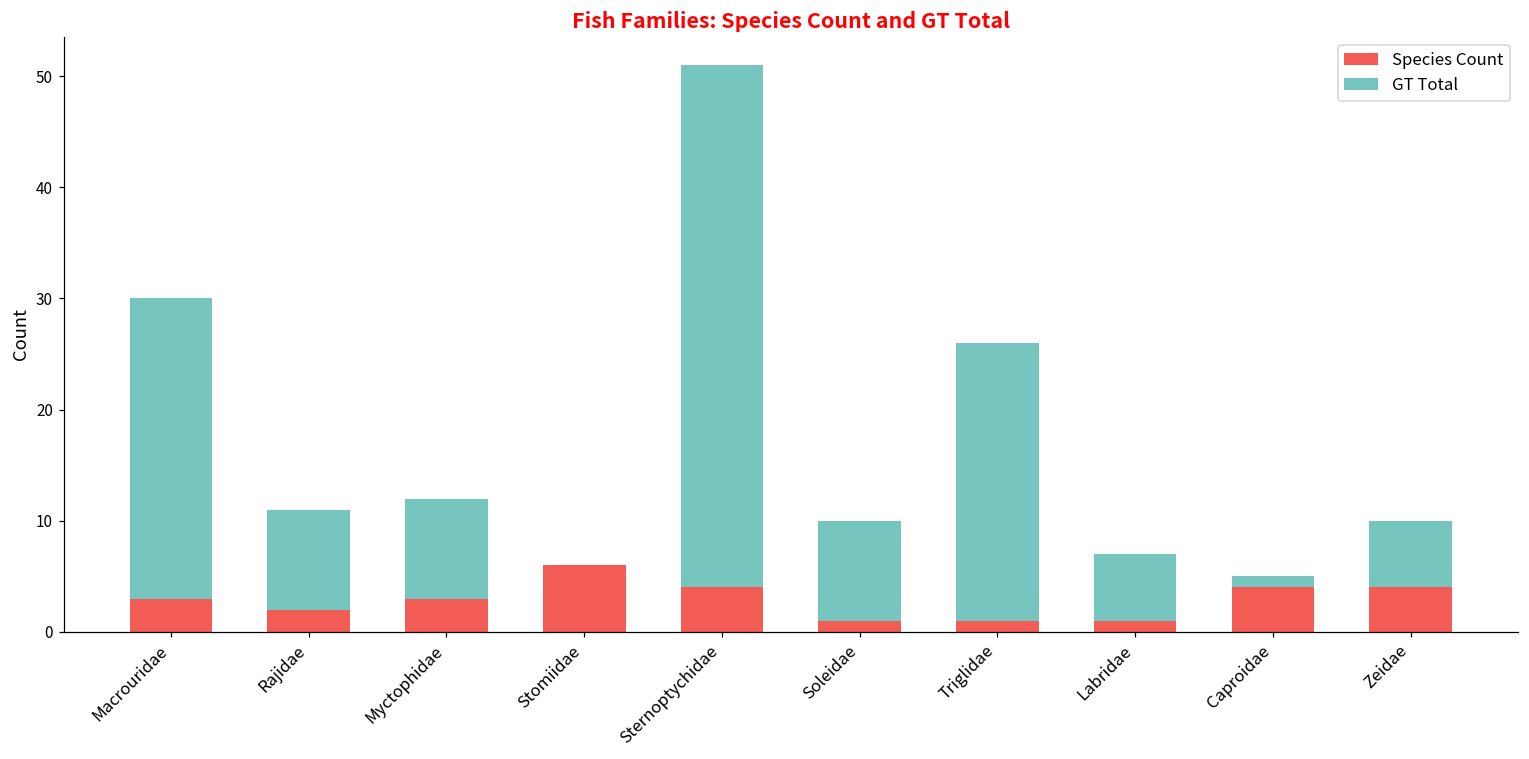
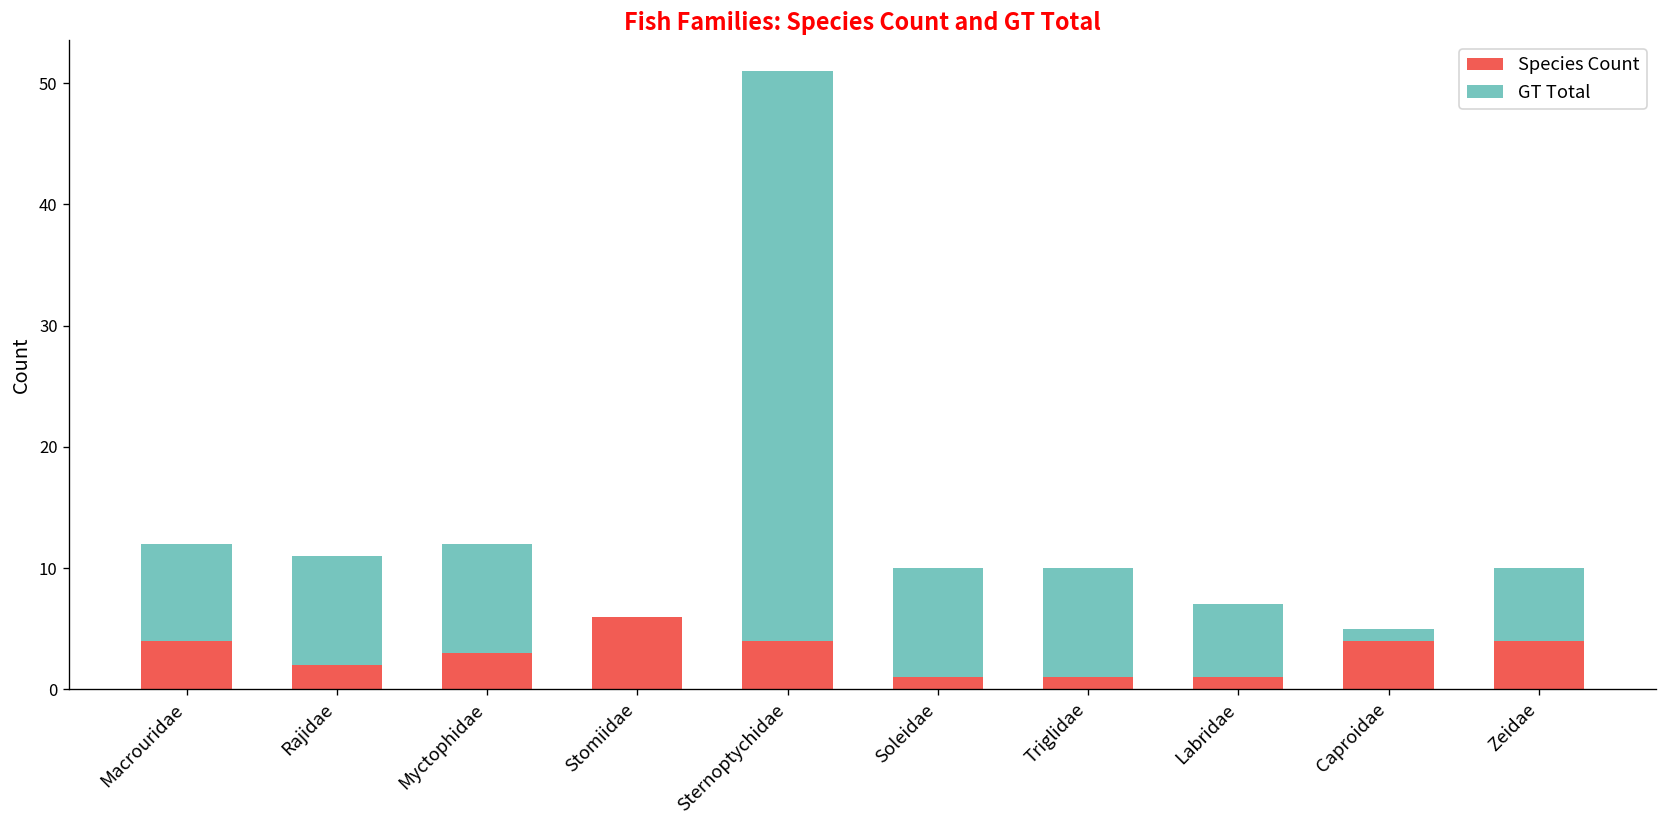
Species Count, Macrouridae: 3 -> 4
GT Total, Macrouridae: 27 -> 8
GT Total, Triglidae: 25 -> 9
